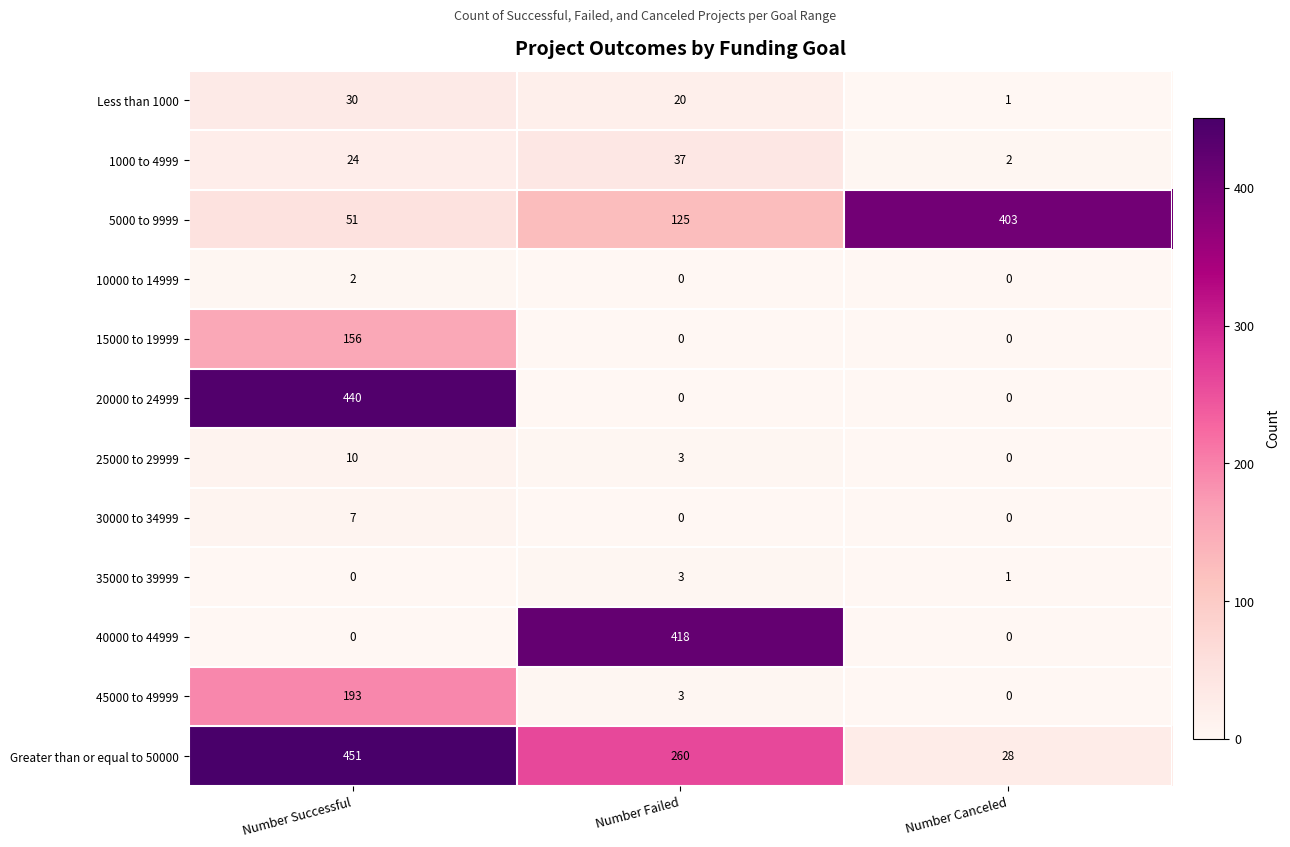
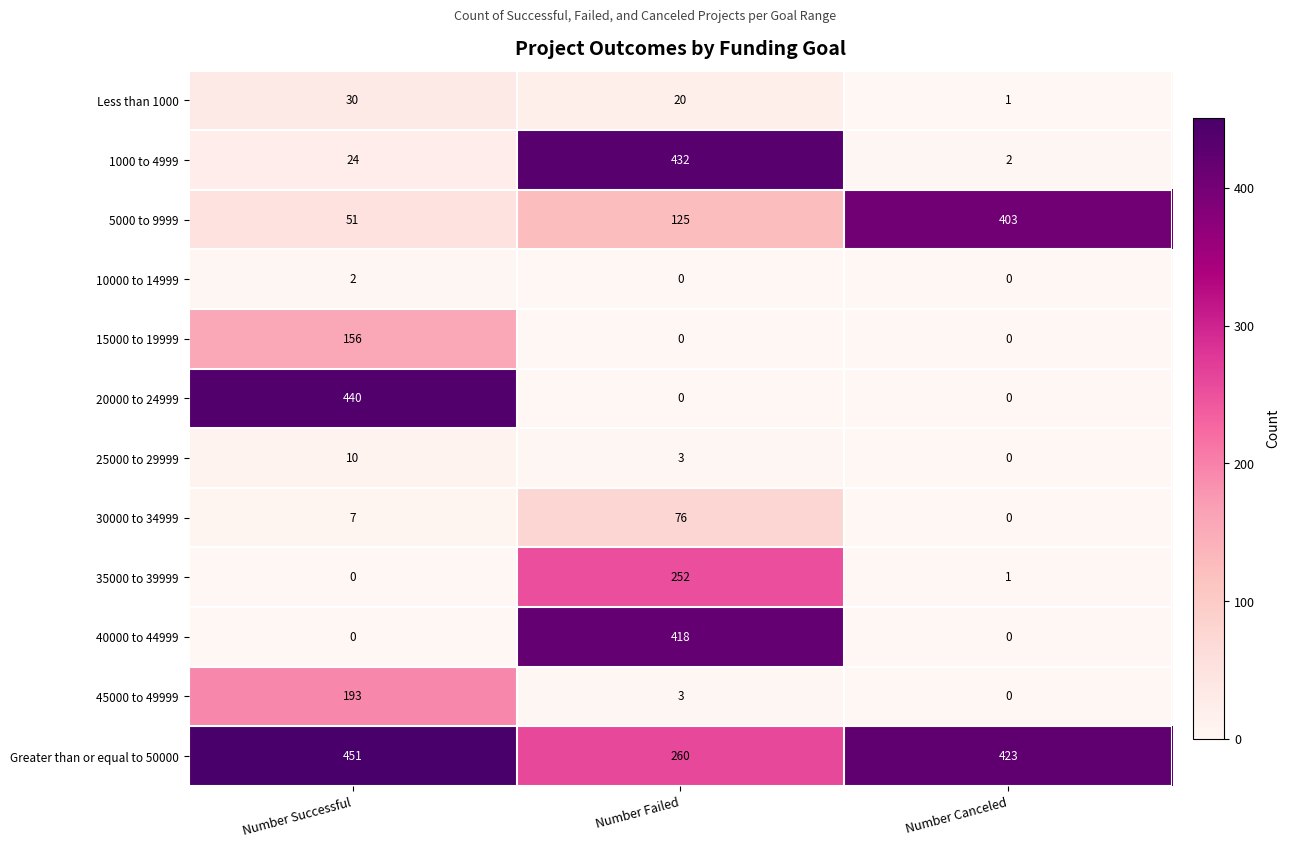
1000 to 4999, Number Failed: 37 -> 432
30000 to 34999, Number Failed: 0 -> 76
35000 to 39999, Number Failed: 3 -> 252
Greater than or equal to 50000, Number Canceled: 28 -> 423
